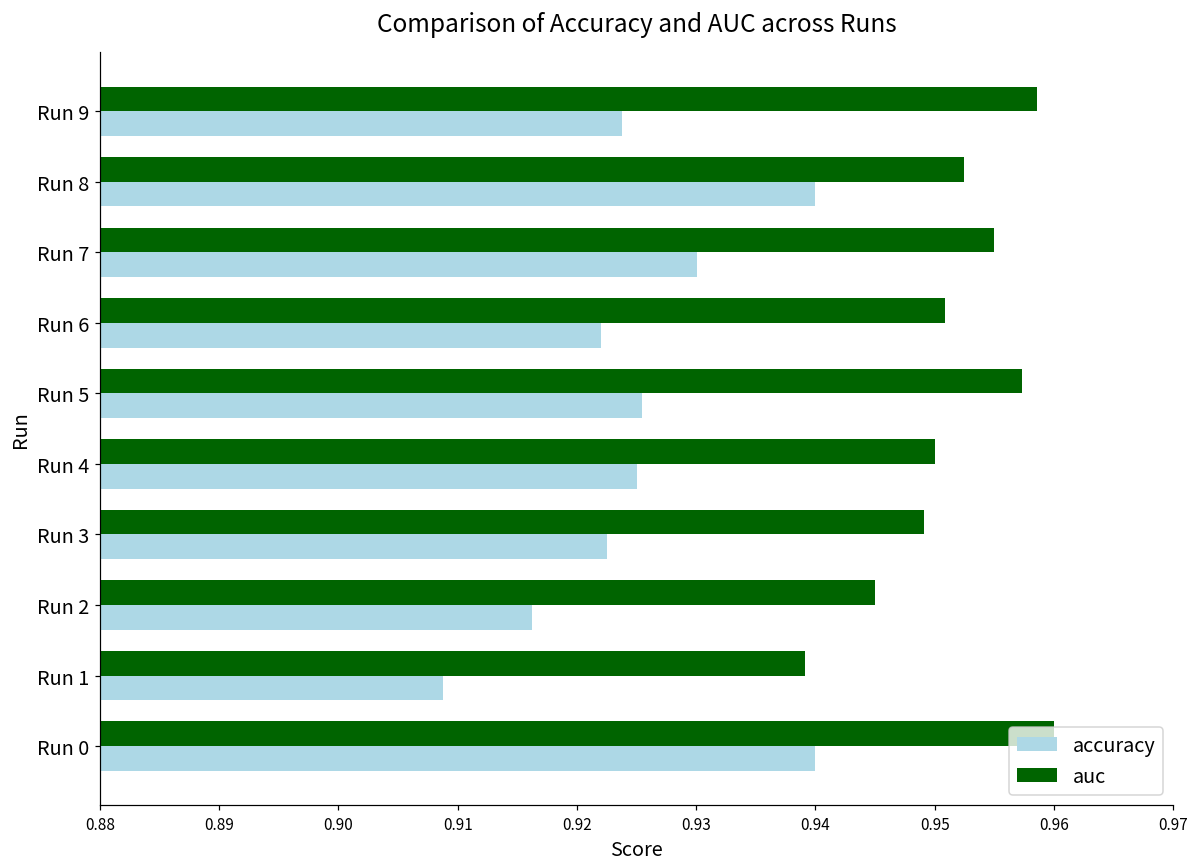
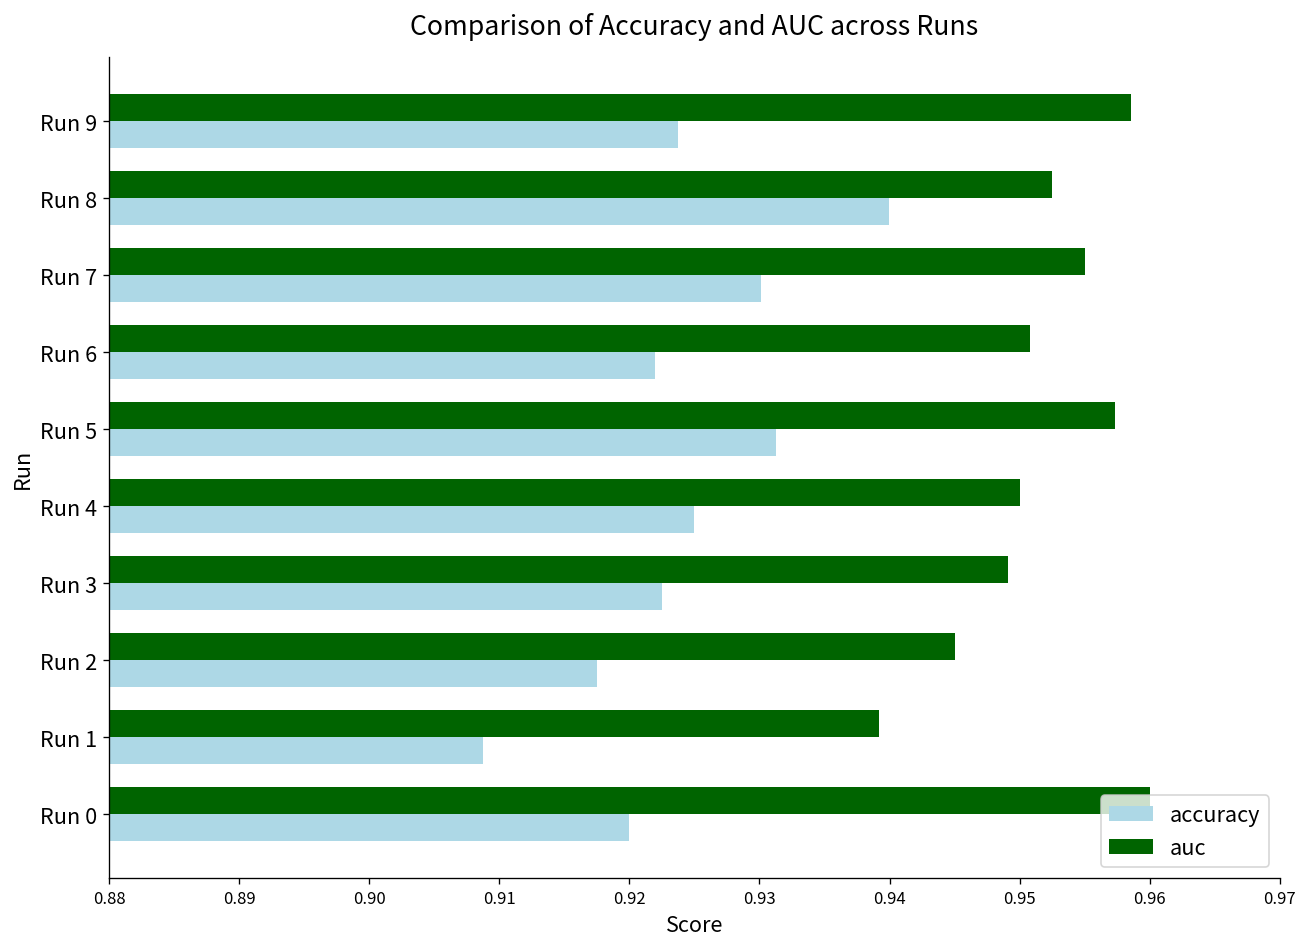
accuracy, Run 5: 0.9254 -> 0.9313
accuracy, Run 2: 0.9162 -> 0.9175
accuracy, Run 0: 0.94 -> 0.92
